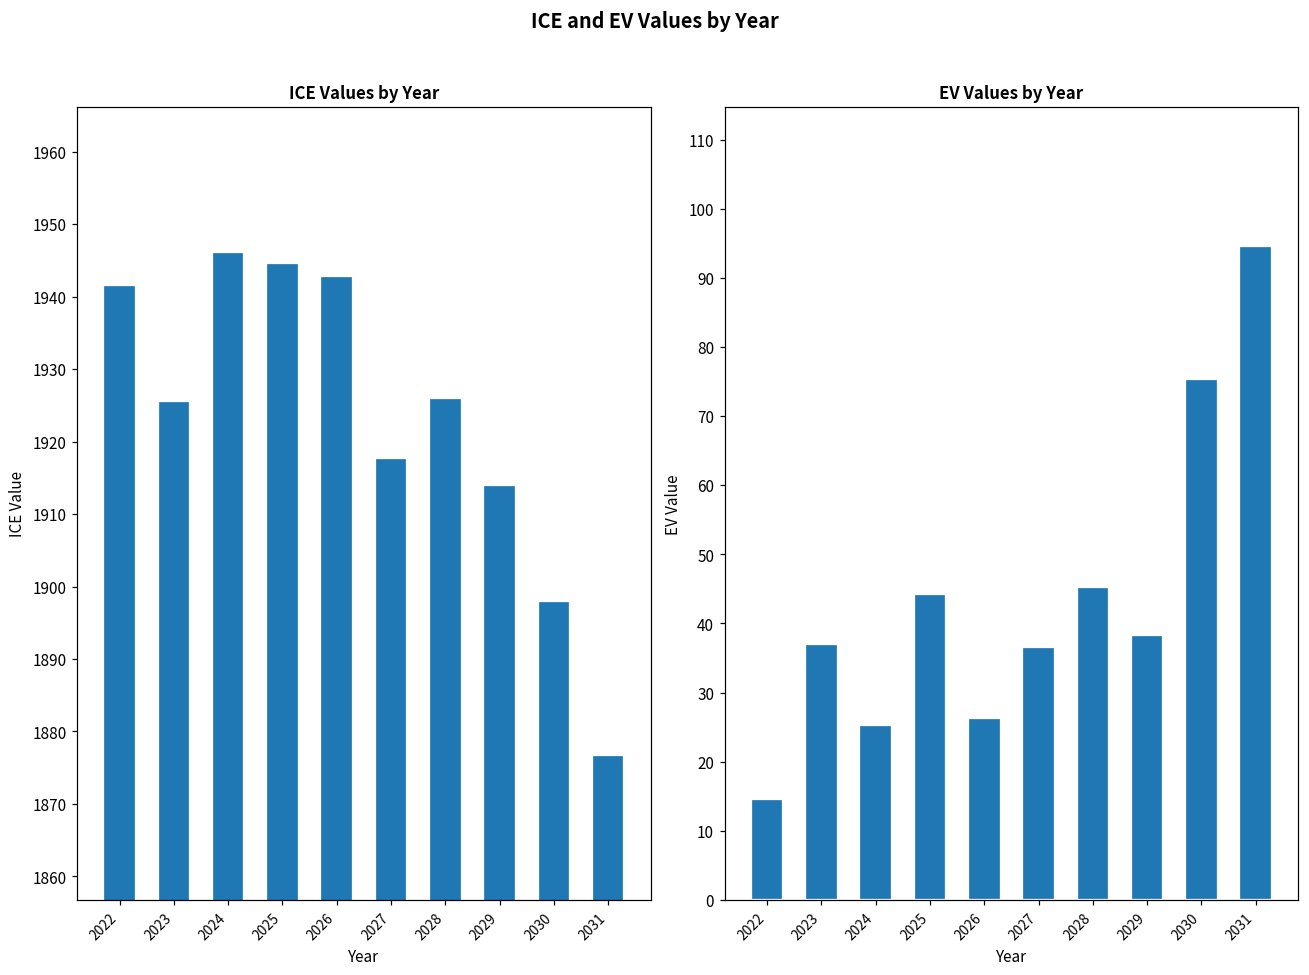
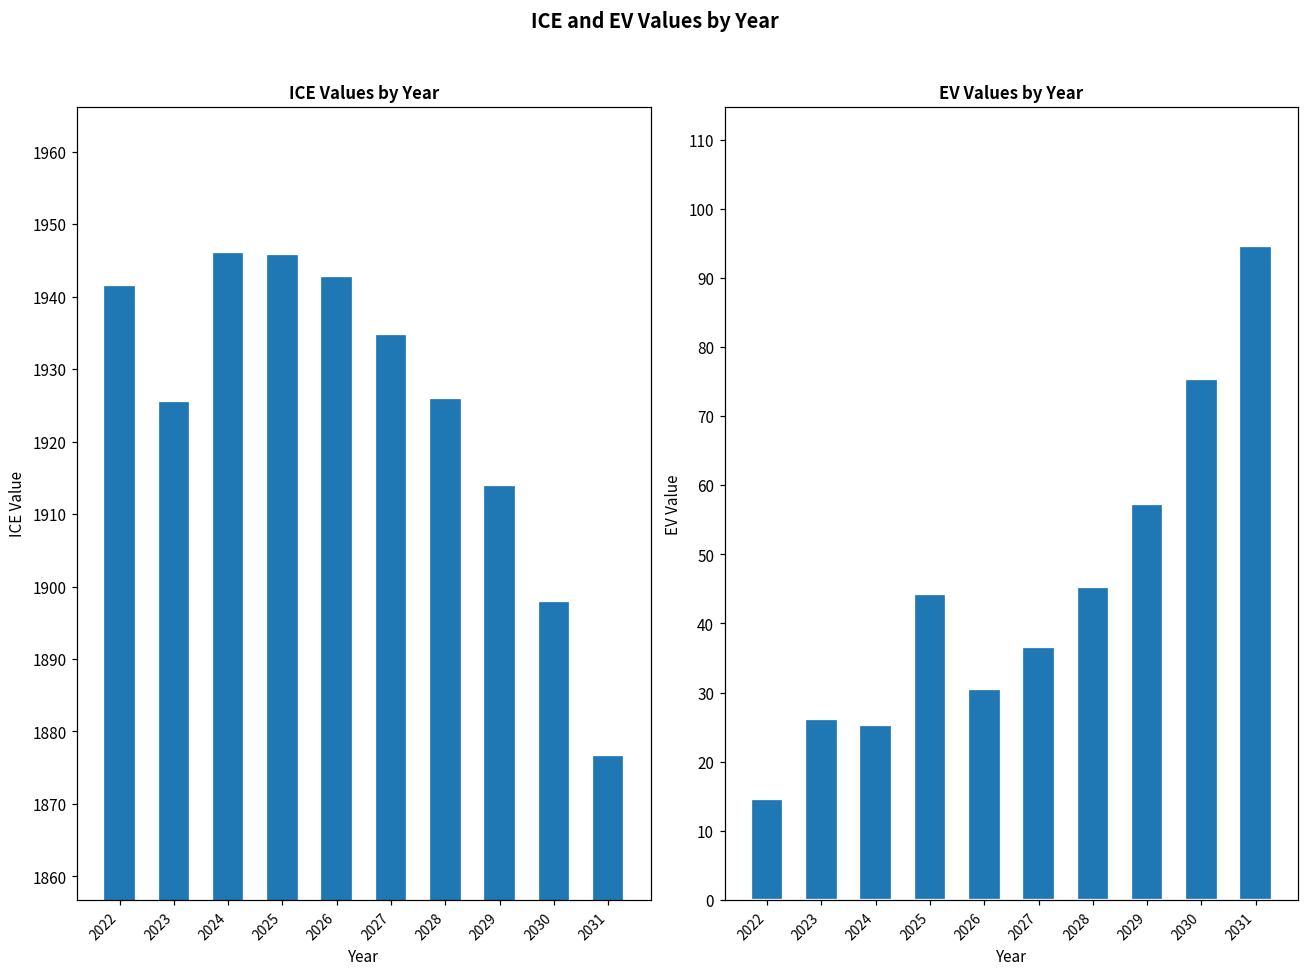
ICE Values by Year, 2025: 1945 -> 1946
ICE Values by Year, 2027: 1918 -> 1935
EV Values by Year, 2023: 37 -> 26
EV Values by Year, 2026: 26 -> 30
EV Values by Year, 2029: 38 -> 57
